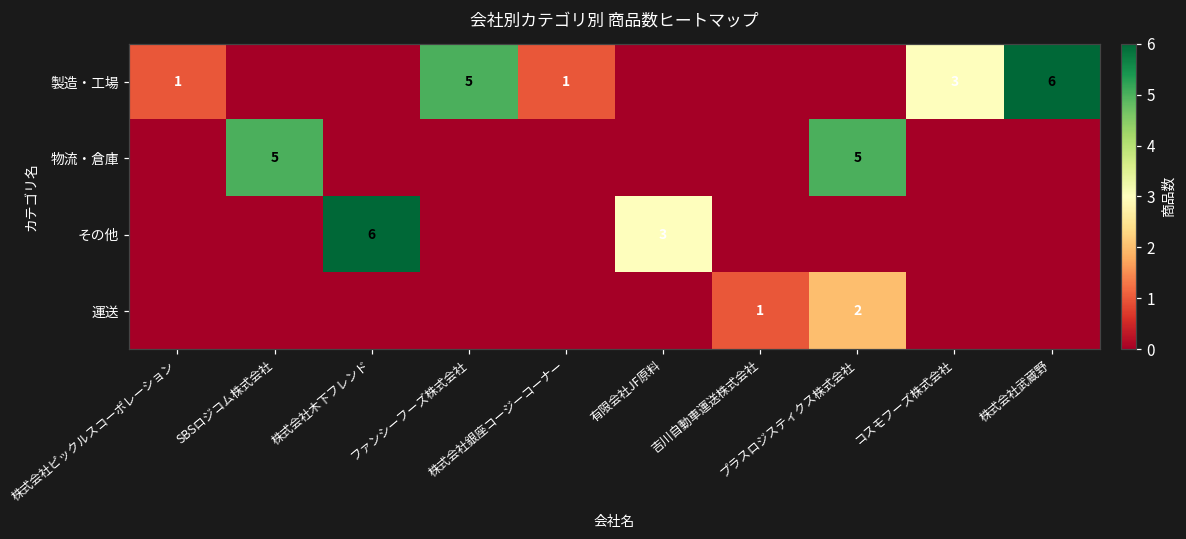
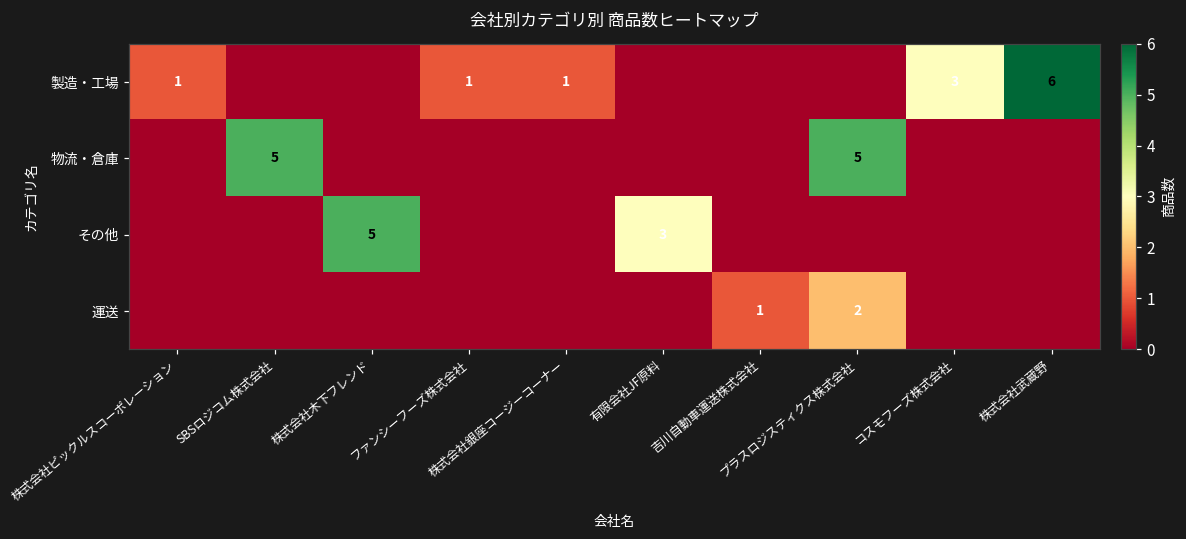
製造・工場, ファンシーフーズ株式会社: 5 -> 1
その他, 株式会社木下フレンド: 6 -> 5
